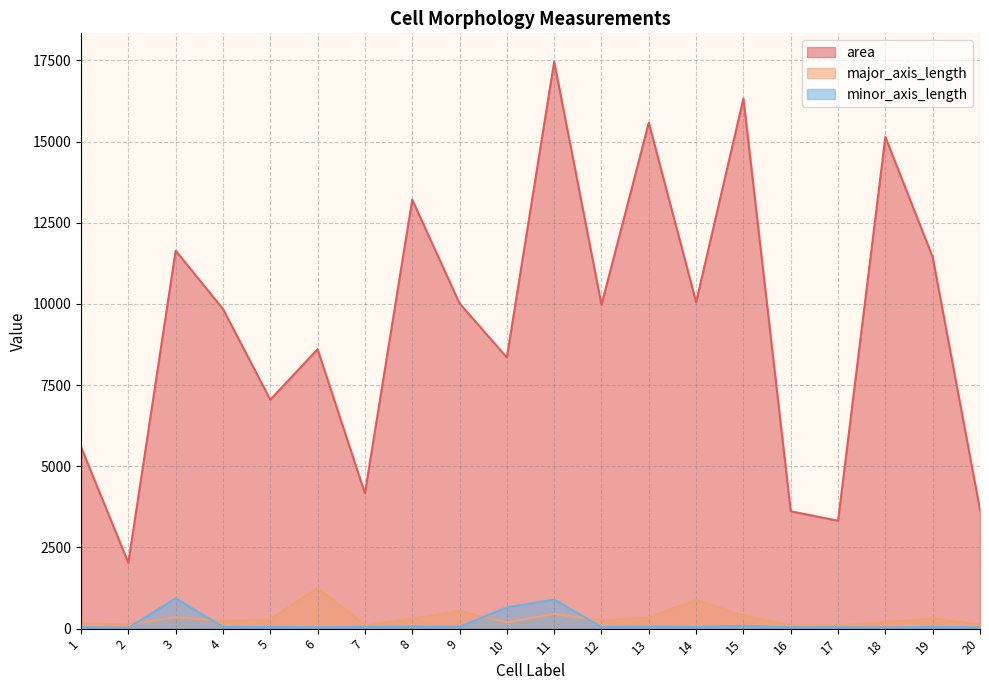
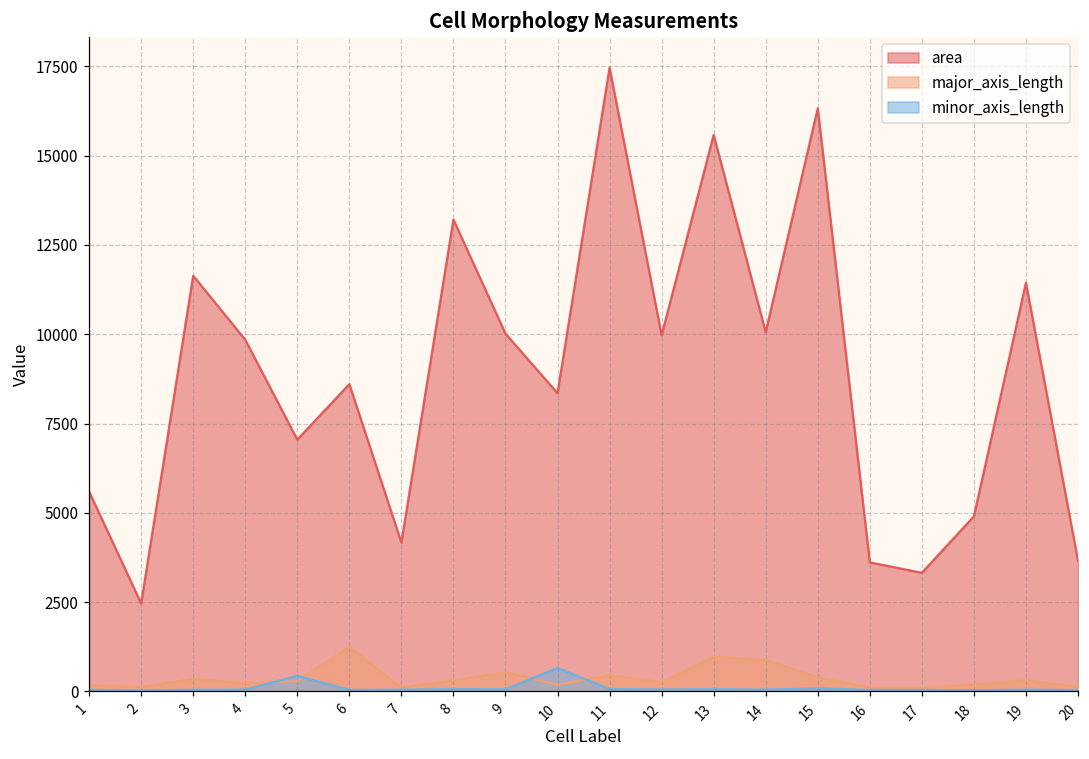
area, 2: 2000 -> 2500
minor_axis_length, 3: 900 -> 0
minor_axis_length, 5: 0 -> 400
minor_axis_length, 11: 900 -> 100
major_axis_length, 13: 300 -> 1000
area, 18: 15100 -> 4900
